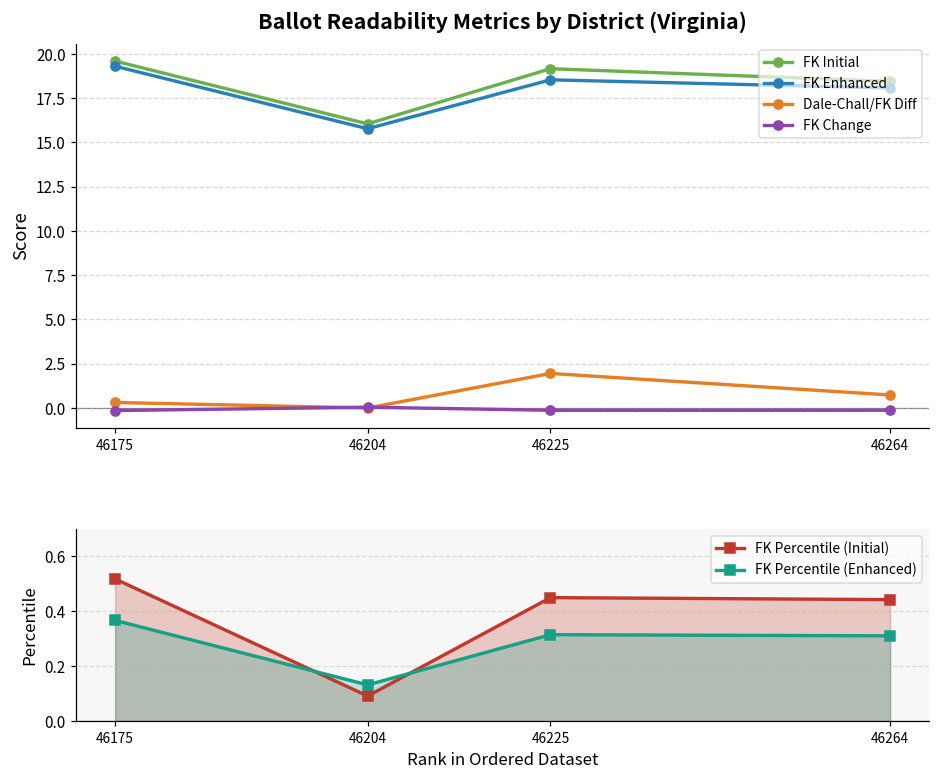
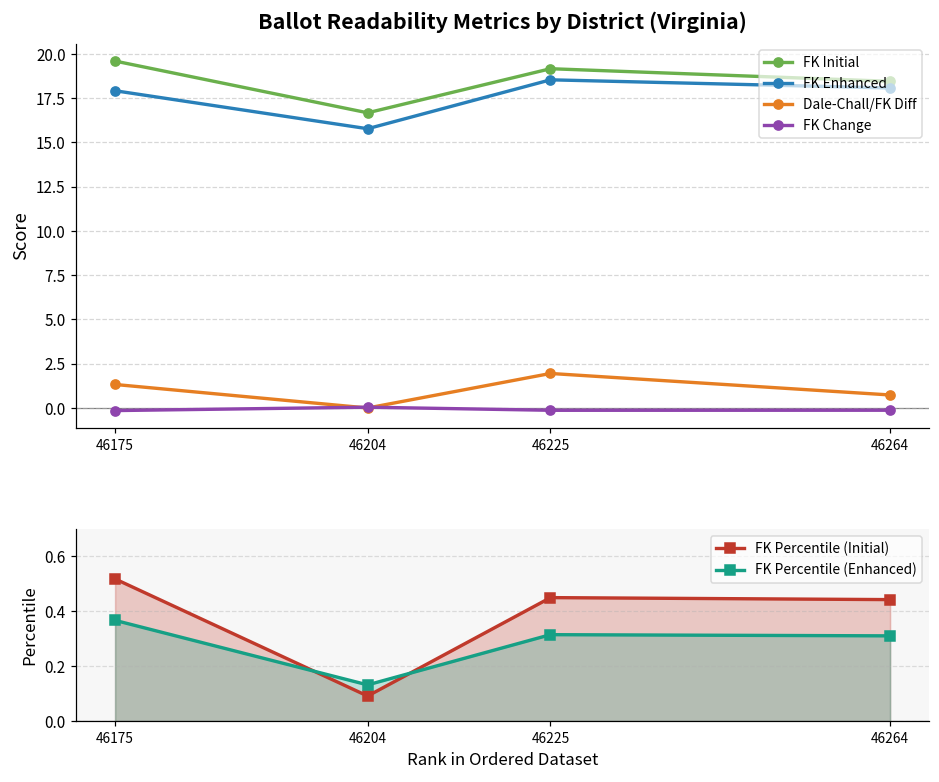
Ballot Readability Metrics by District (Virginia), FK Enhanced, 46175: 19.3 -> 17.9
Ballot Readability Metrics by District (Virginia), Dale-Chall/FK Diff, 46175: 0.3 -> 1.3
Ballot Readability Metrics by District (Virginia), FK Initial, 46204: 16.0 -> 16.7
